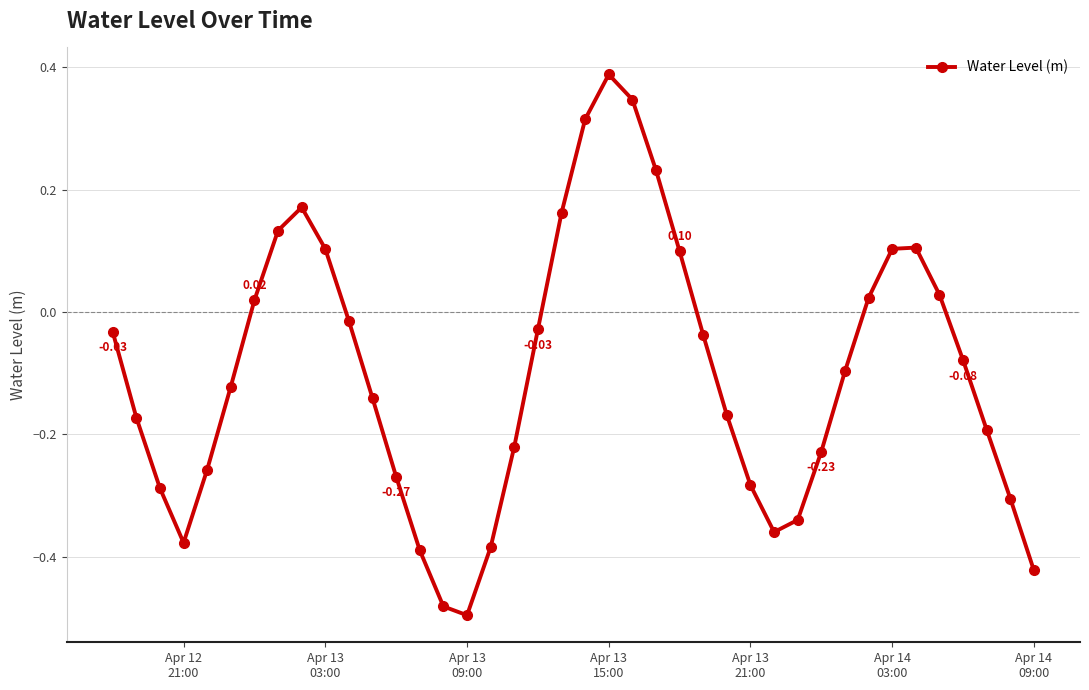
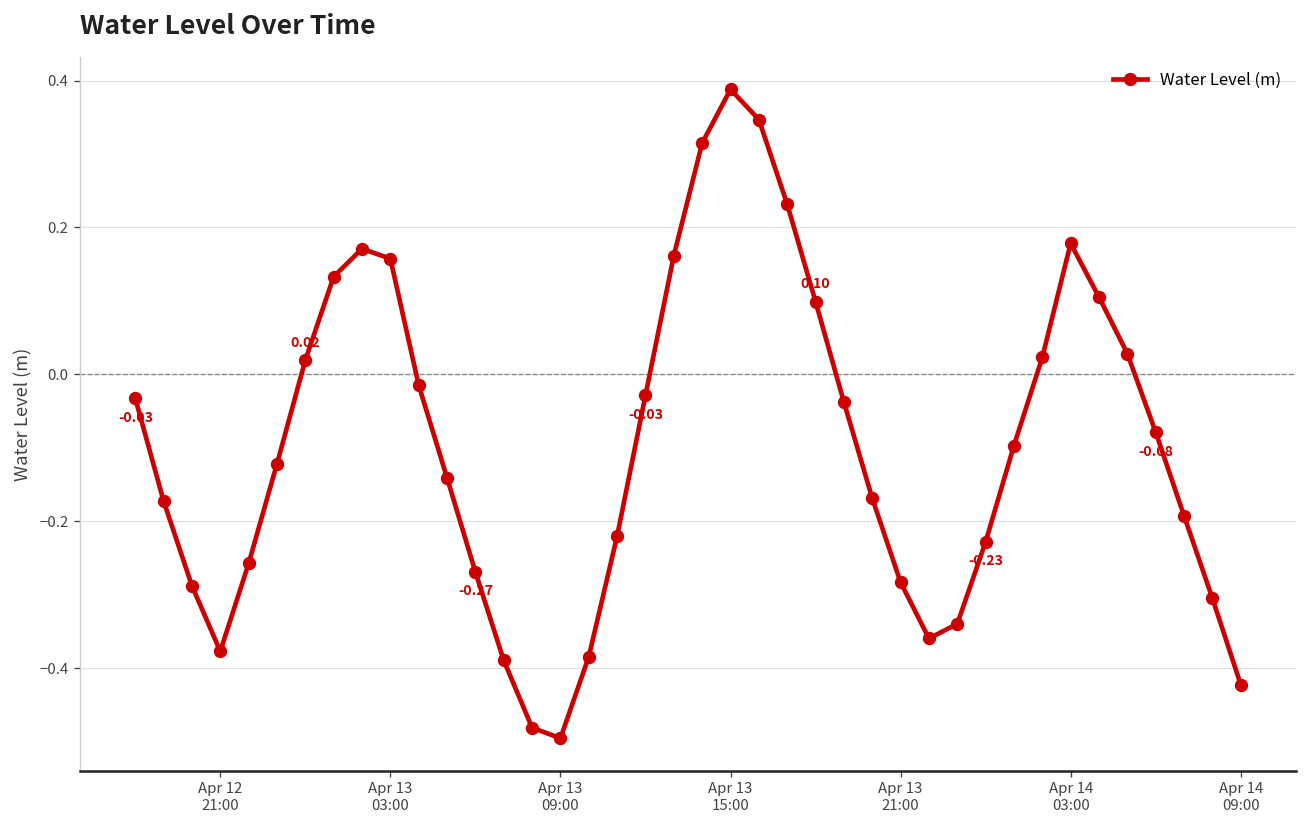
Apr 13 03:00: 0.10 -> 0.16
Apr 14 03:00: 0.10 -> 0.18
